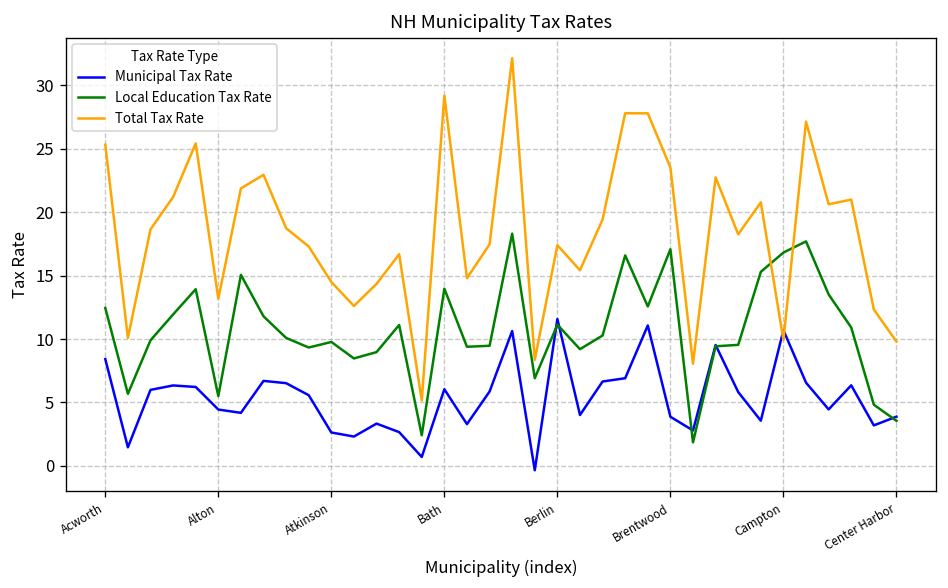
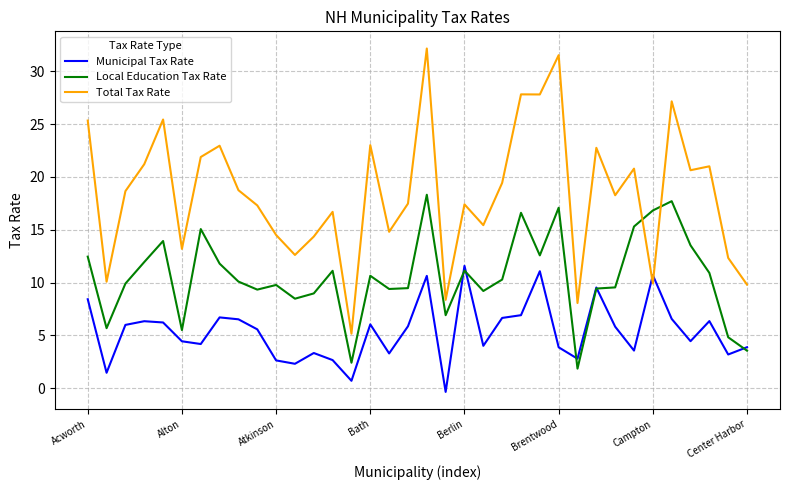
Local Education Tax Rate, Bath: 14.0 -> 10.6
Total Tax Rate, Bath: 29.2 -> 23.0
Total Tax Rate, Brentwood: 23.5 -> 31.5
